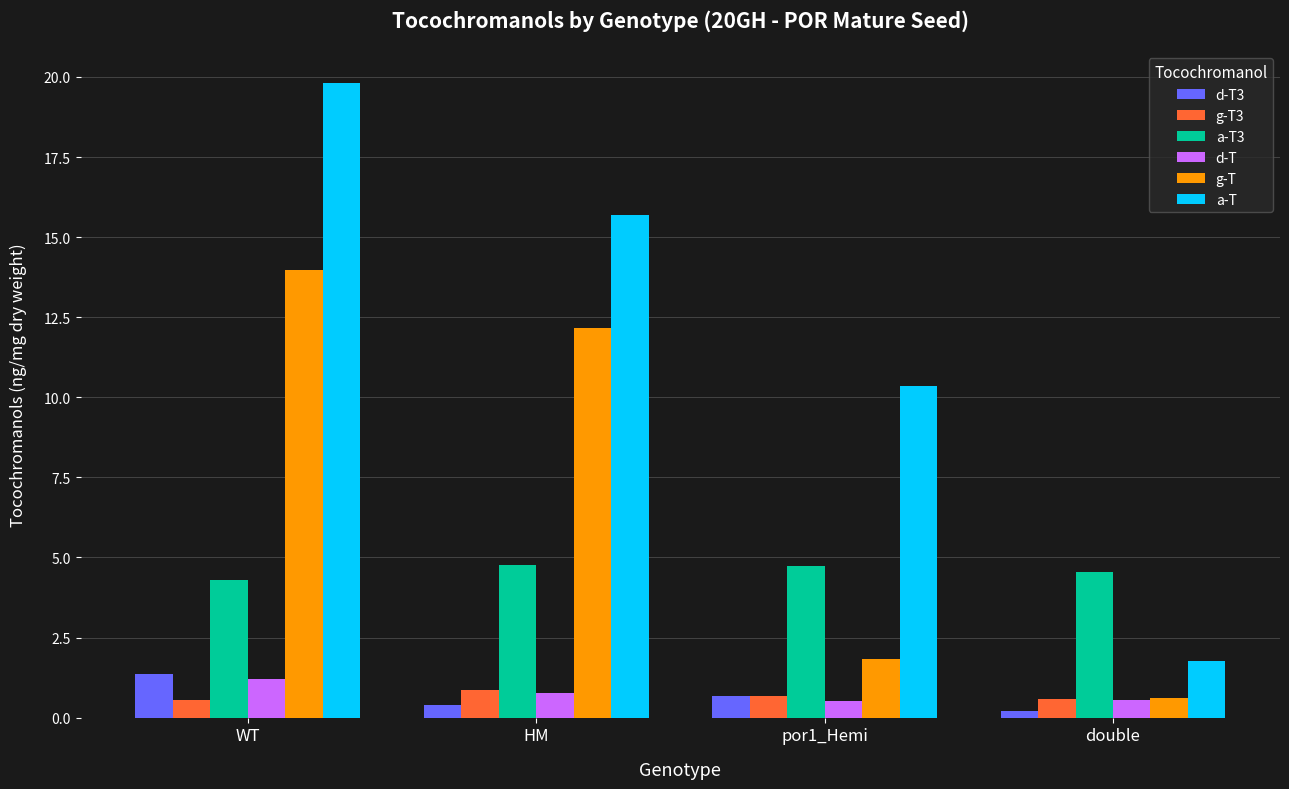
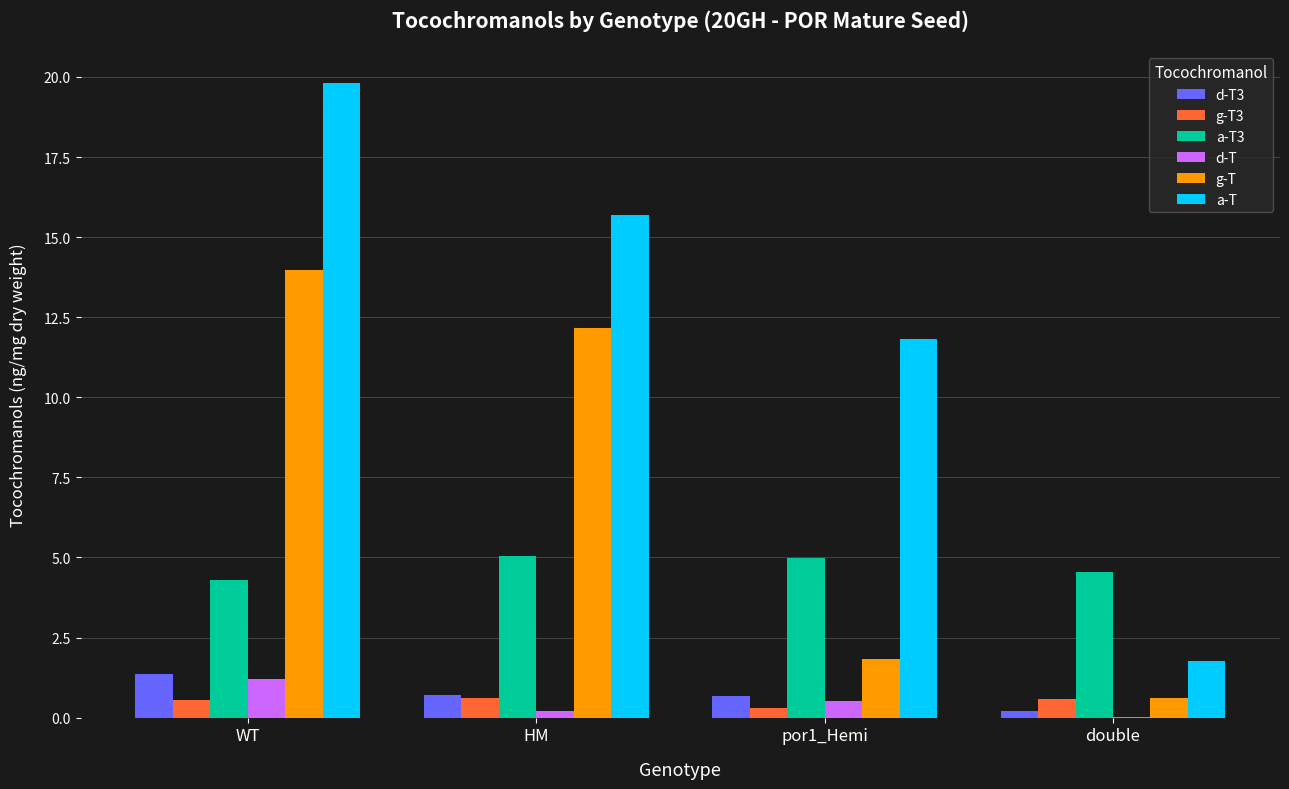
d-T3, HM: 0.4 -> 0.7
g-T3, HM: 0.9 -> 0.6
a-T3, HM: 4.8 -> 5.0
d-T, HM: 0.8 -> 0.2
g-T3, por1_Hemi: 0.7 -> 0.3
a-T3, por1_Hemi: 4.7 -> 5.0
a-T, por1_Hemi: 10.3 -> 11.8
d-T, double: 0.5 -> 0.0
